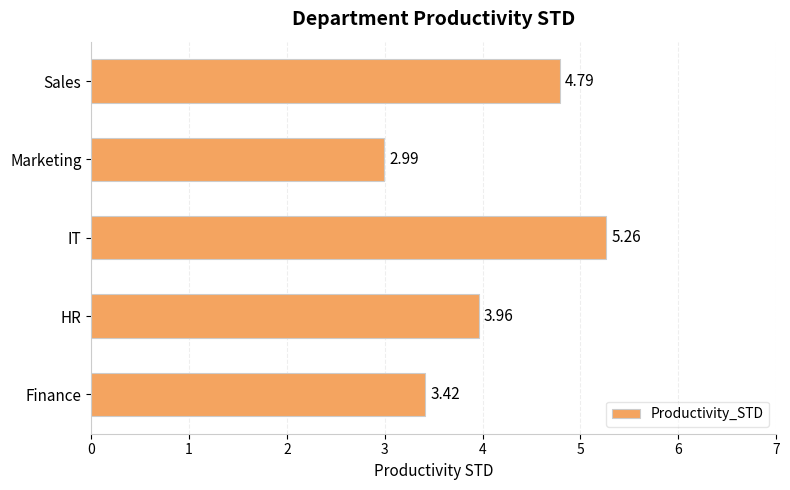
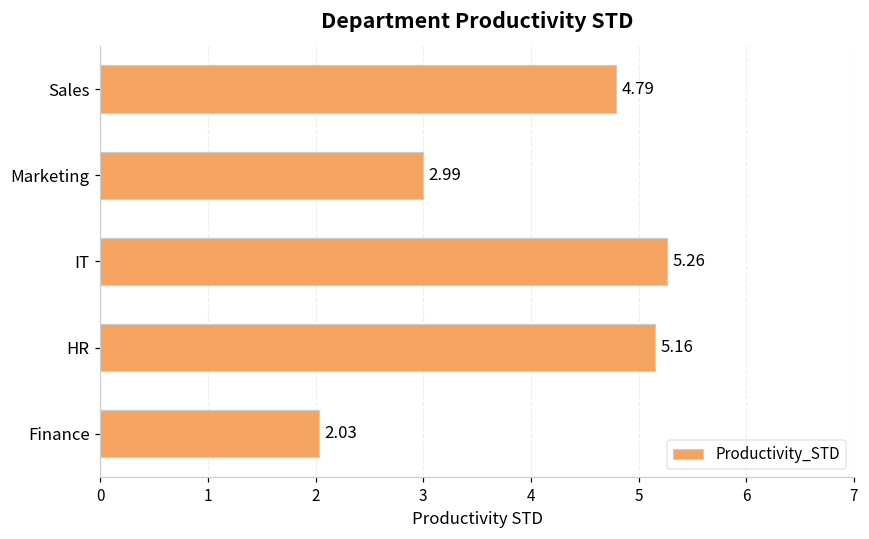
HR: 3.96 -> 5.16
Finance: 3.42 -> 2.03
